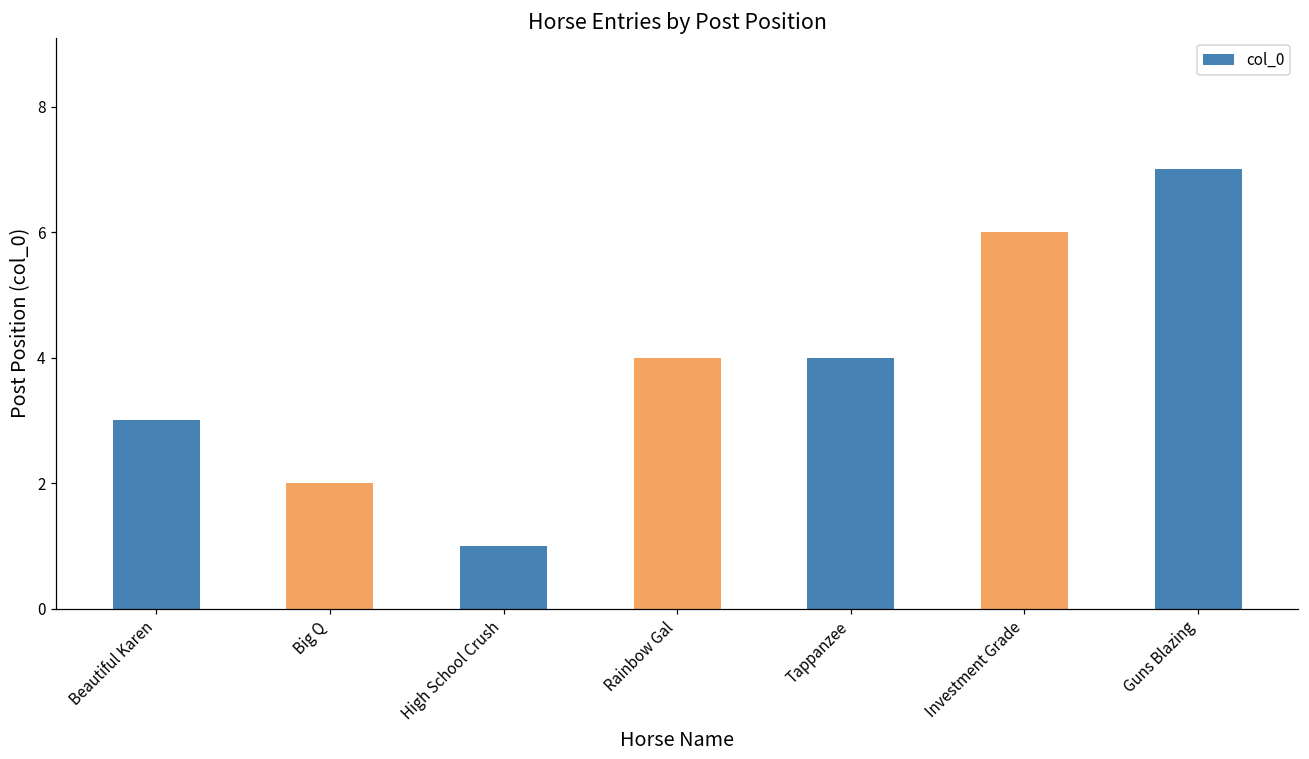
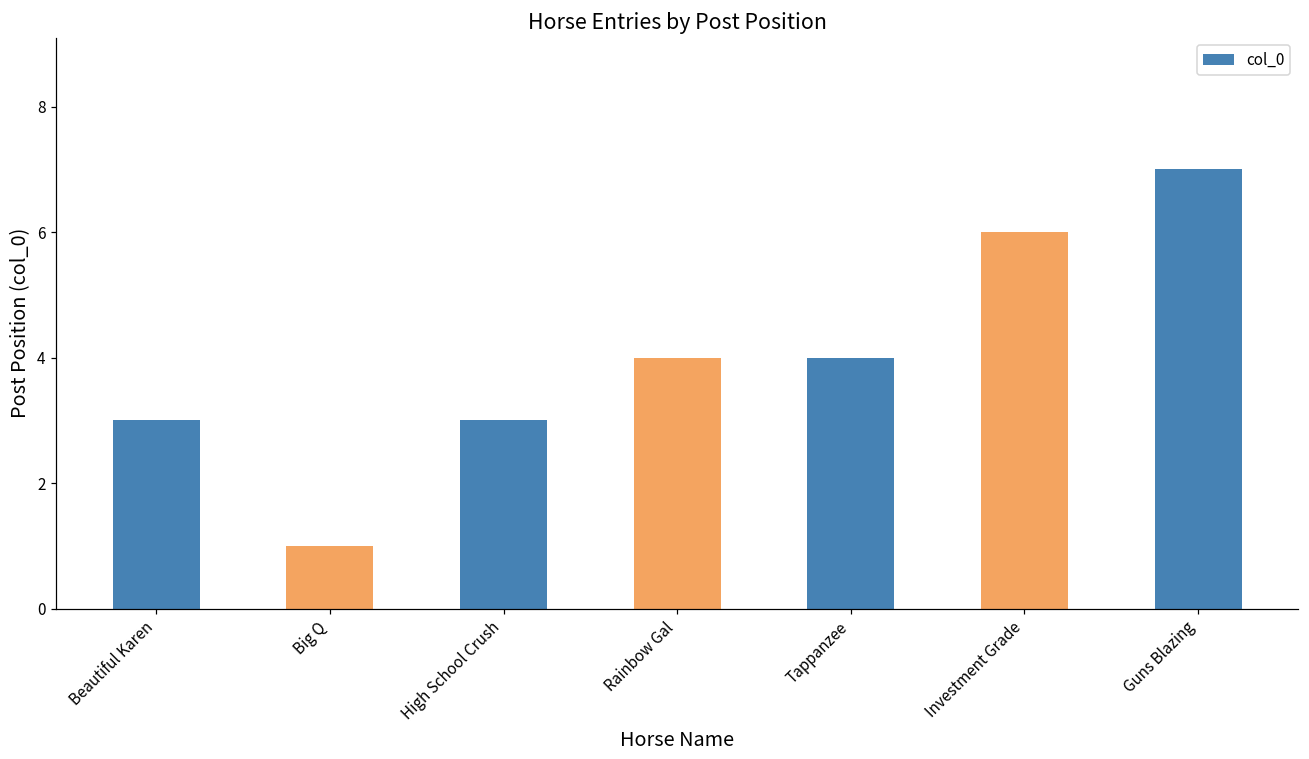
Big Q: 2 -> 1
High School Crush: 1 -> 3
